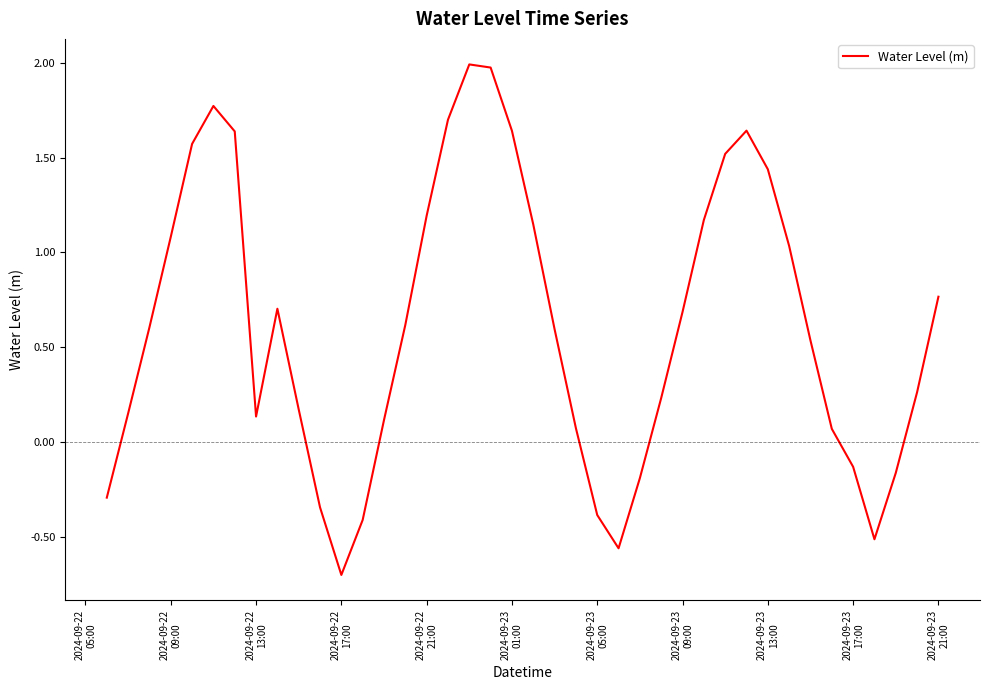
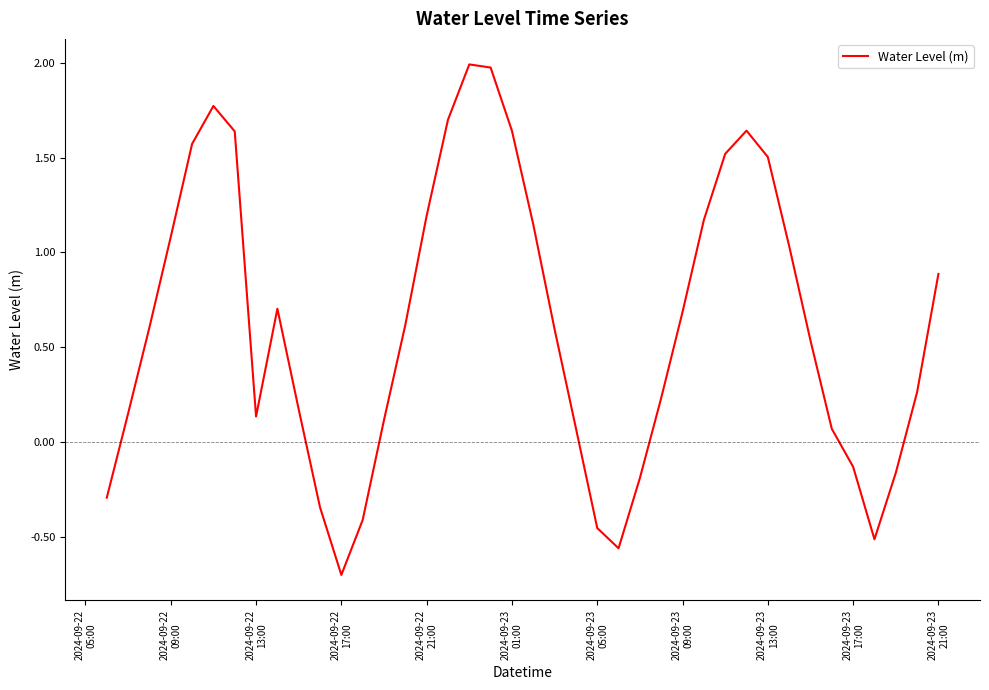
2024-09-23 05:00: -0.39 -> -0.45
2024-09-23 13:00: 1.44 -> 1.50
2024-09-23 21:00: 0.77 -> 0.89
